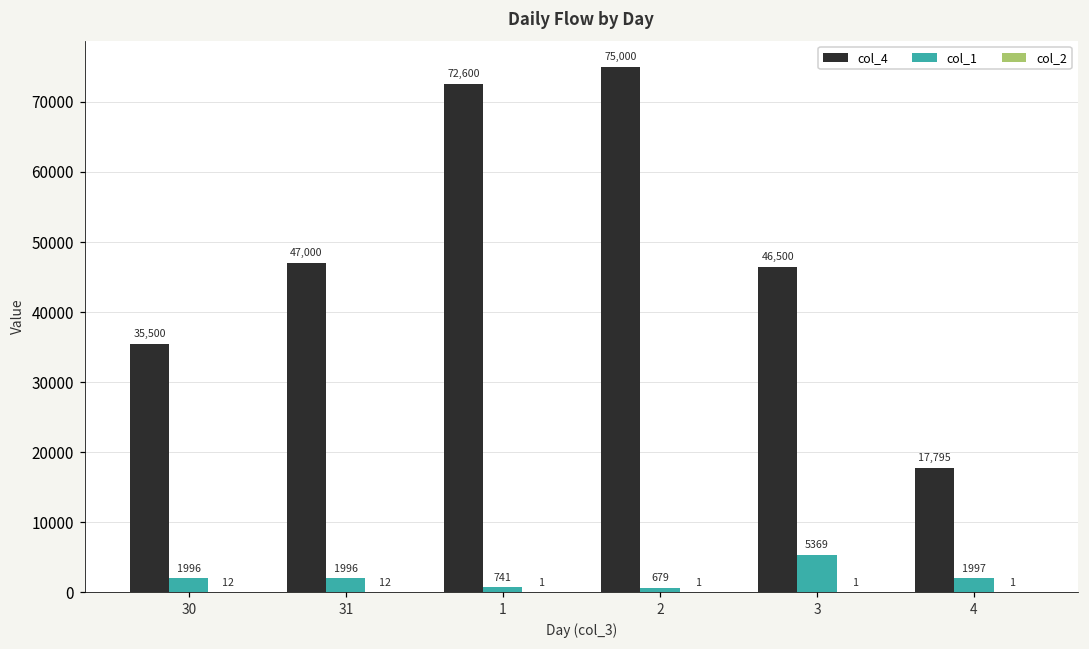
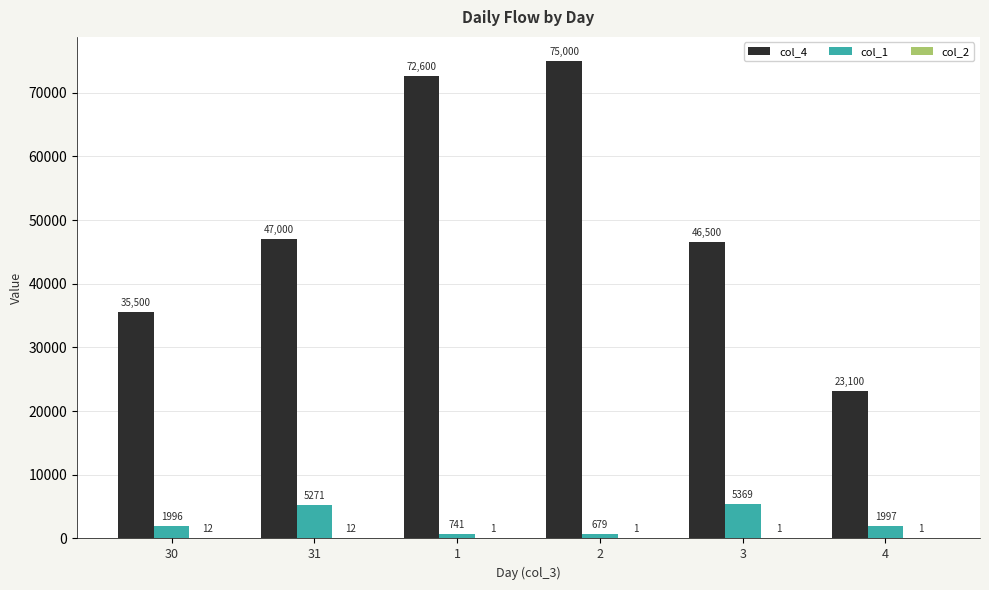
col_1, 31: 1996 -> 5271
col_4, 4: 17,795 -> 23,100
